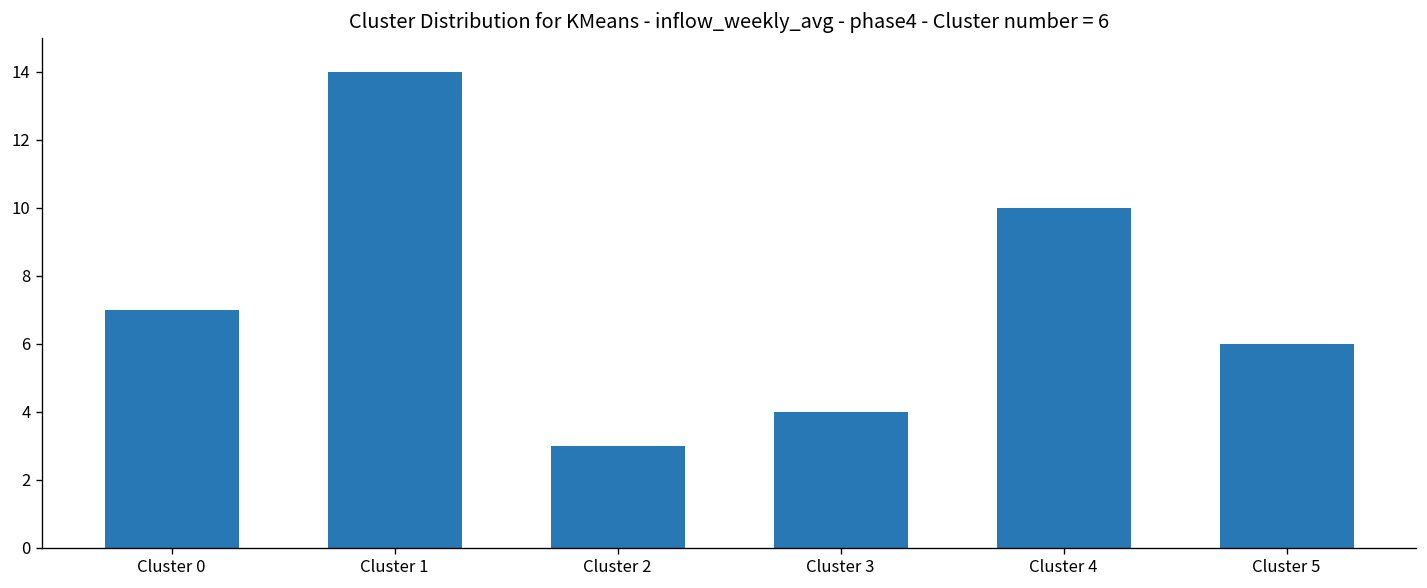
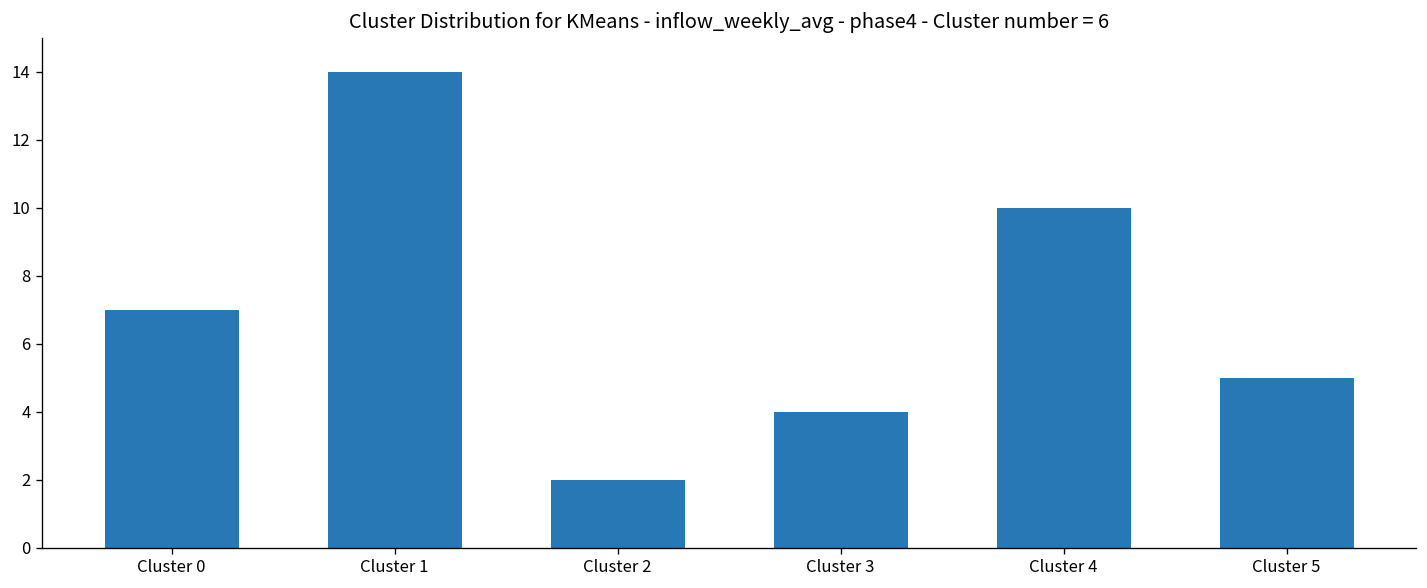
Cluster 2: 3 -> 2
Cluster 5: 6 -> 5
